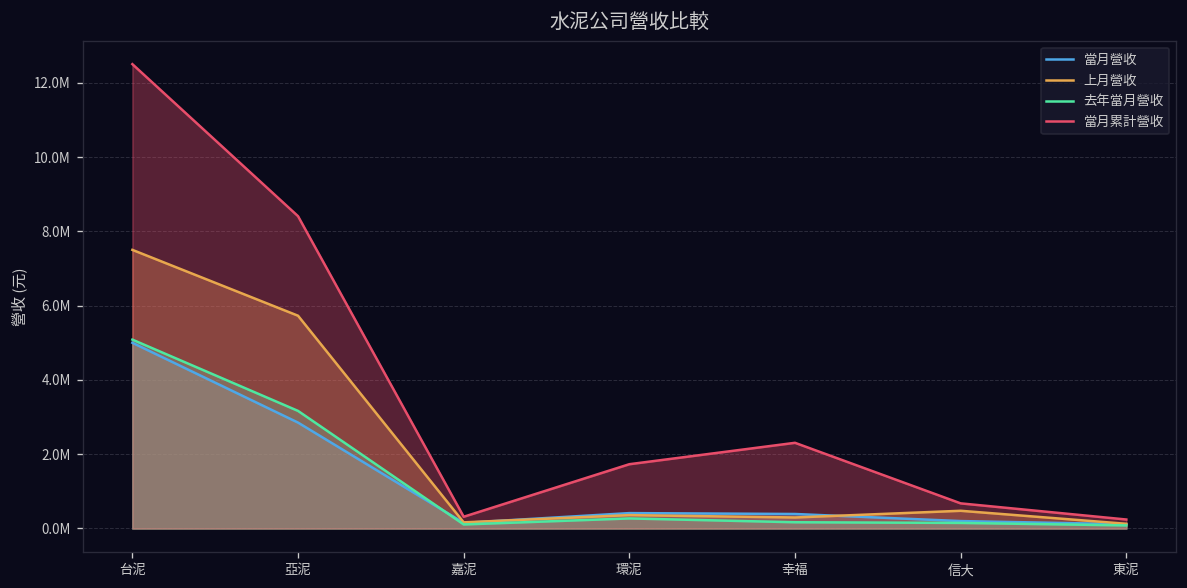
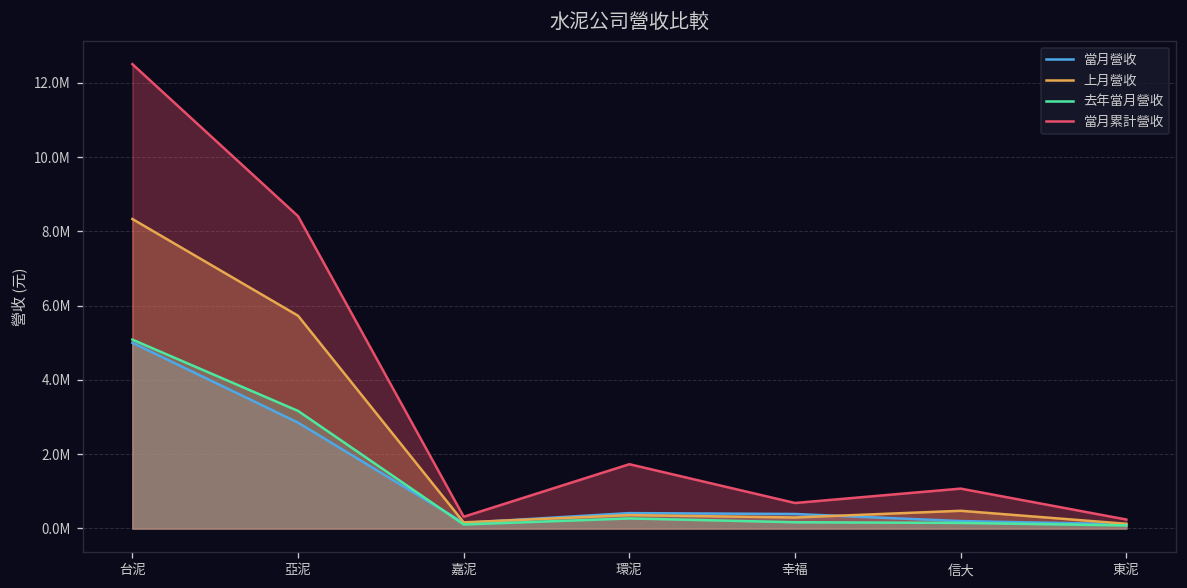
上月營收, 台泥: 7500000 -> 8300000
當月累計營收, 幸福: 2300000 -> 700000
當月累計營收, 信大: 700000 -> 1100000
